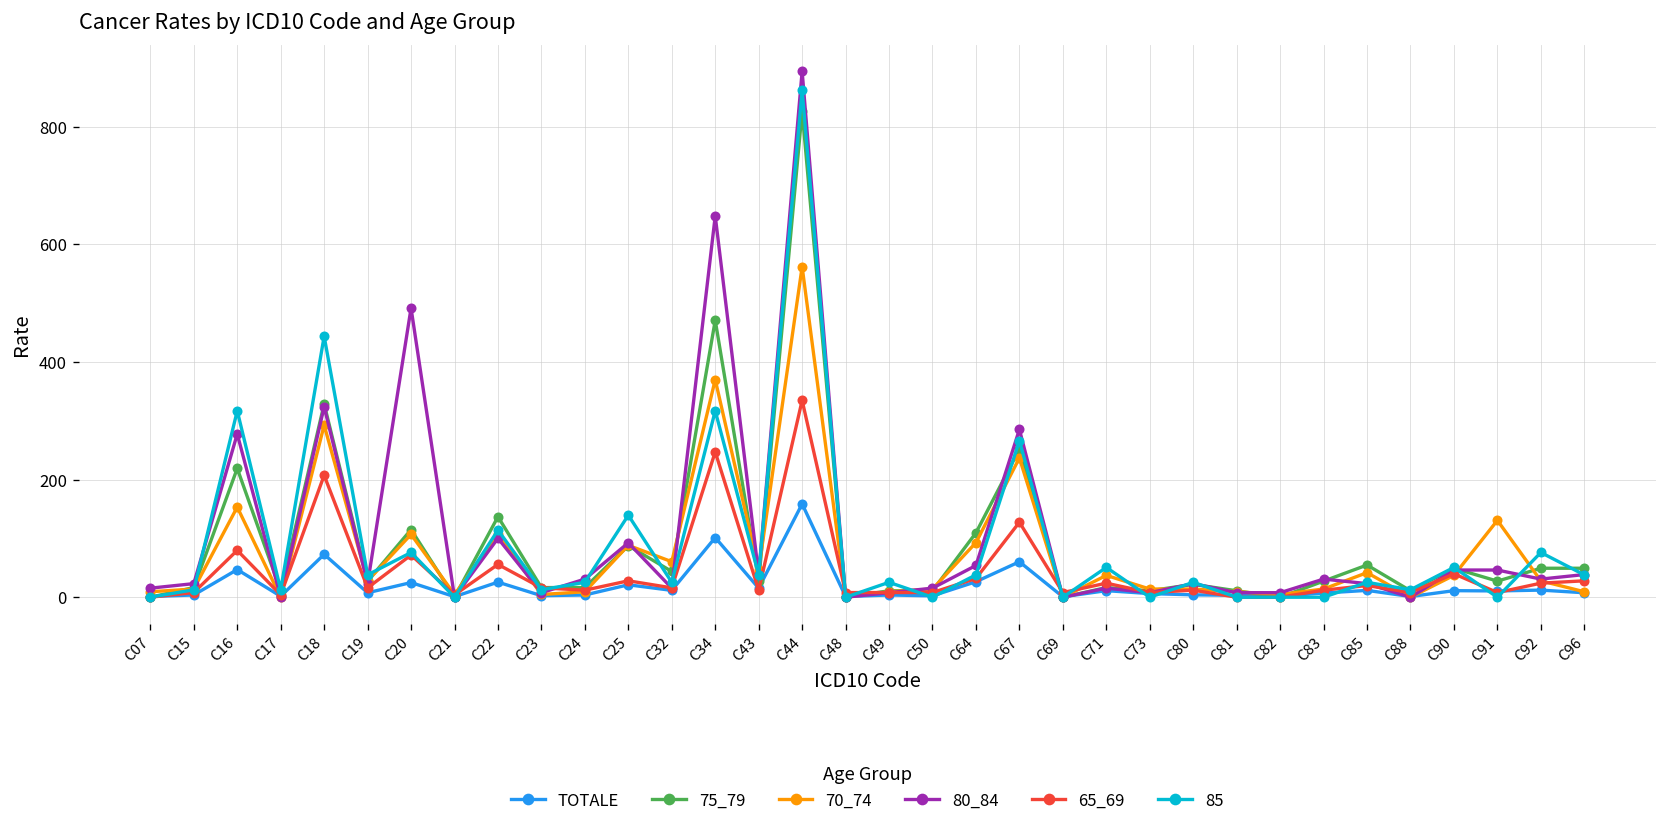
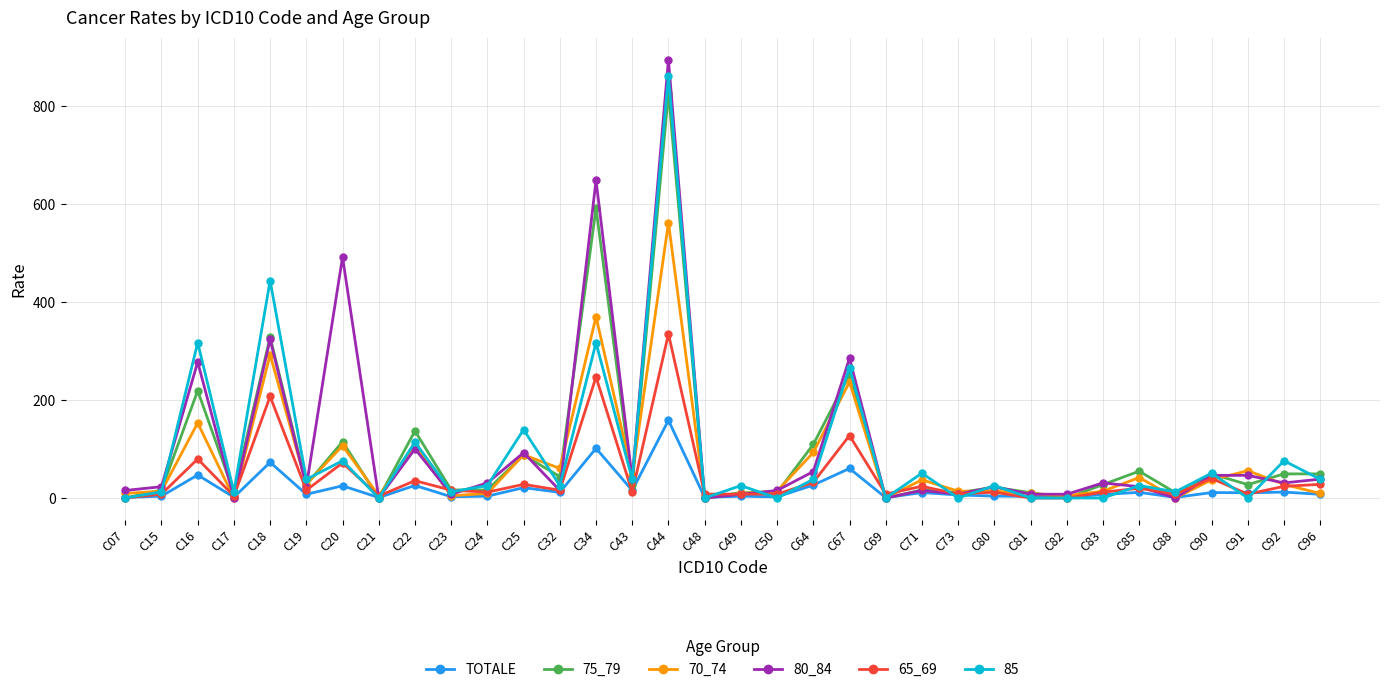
65_69, C22: 60 -> 40
75_79, C34: 470 -> 590
70_74, C91: 130 -> 60
